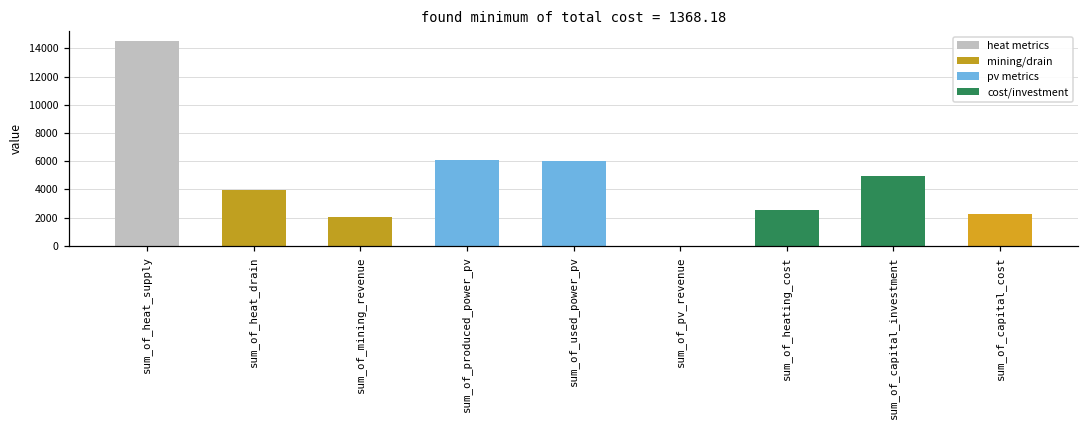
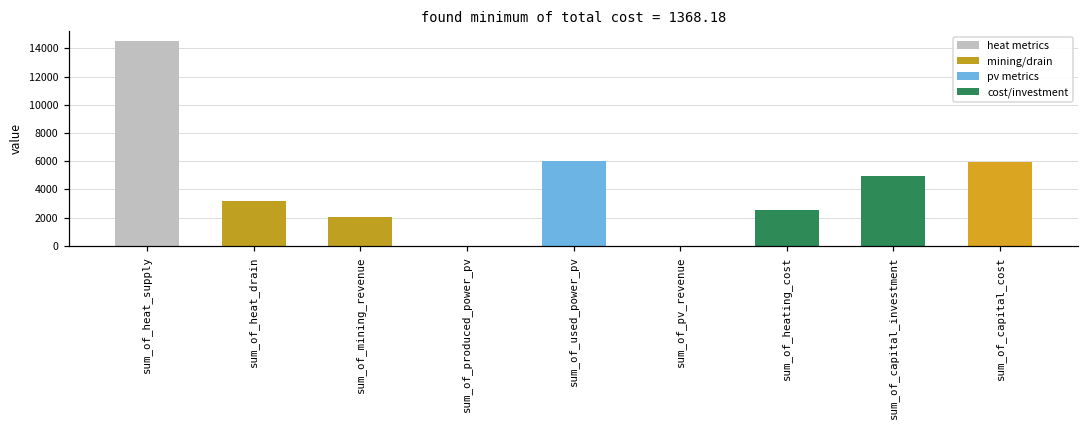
sum_of_heat_drain: 4000 -> 3200
sum_of_produced_power_pv: 6100 -> 0
sum_of_capital_cost: 2200 -> 6000
